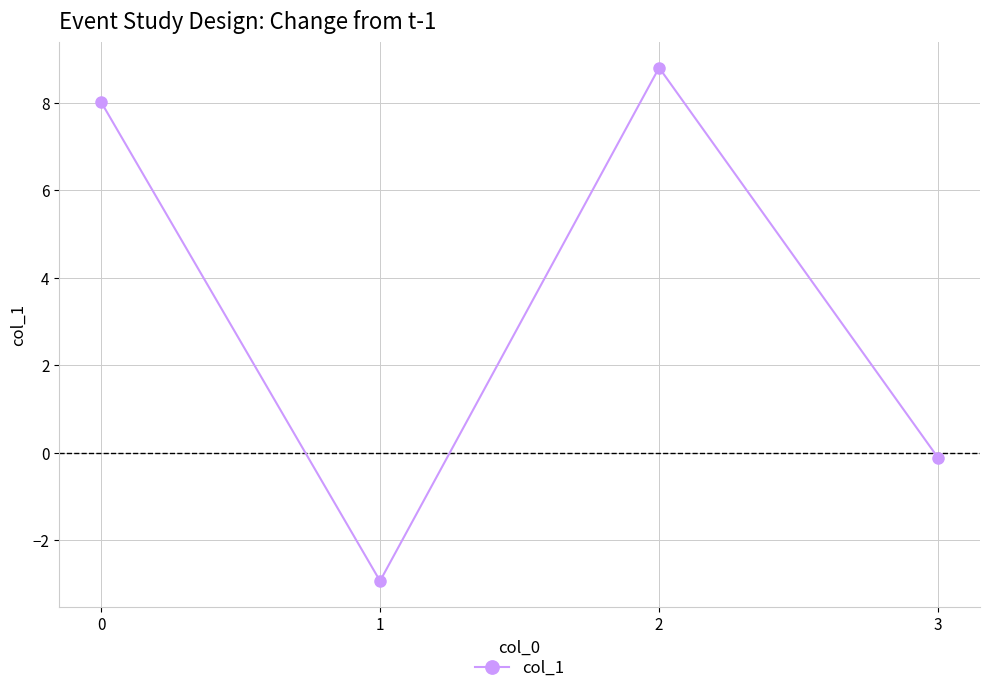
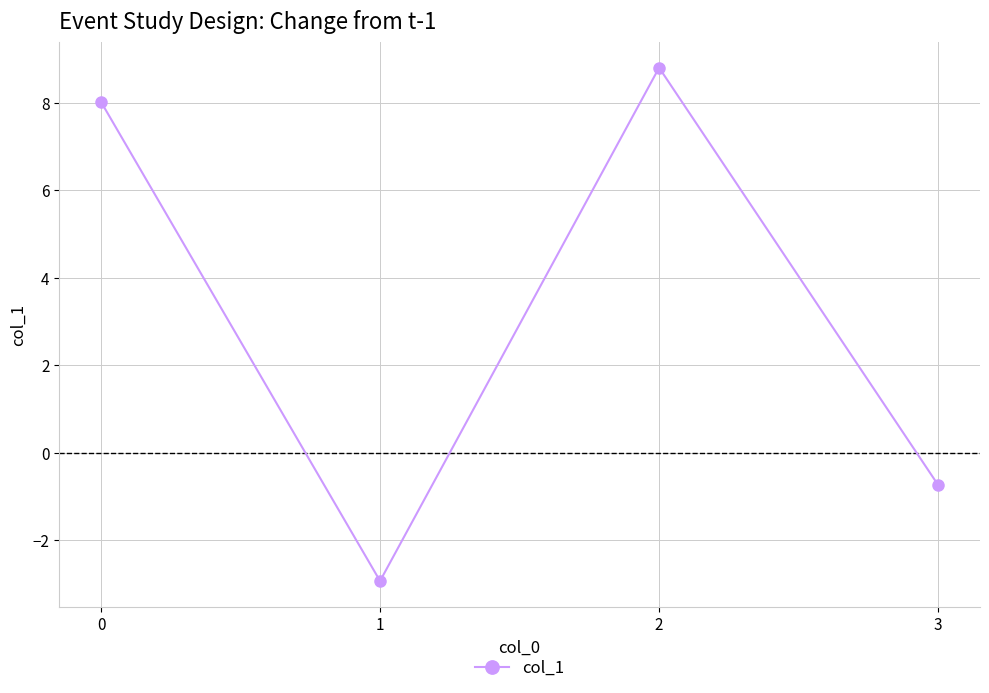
3: -0.1 -> -0.7
